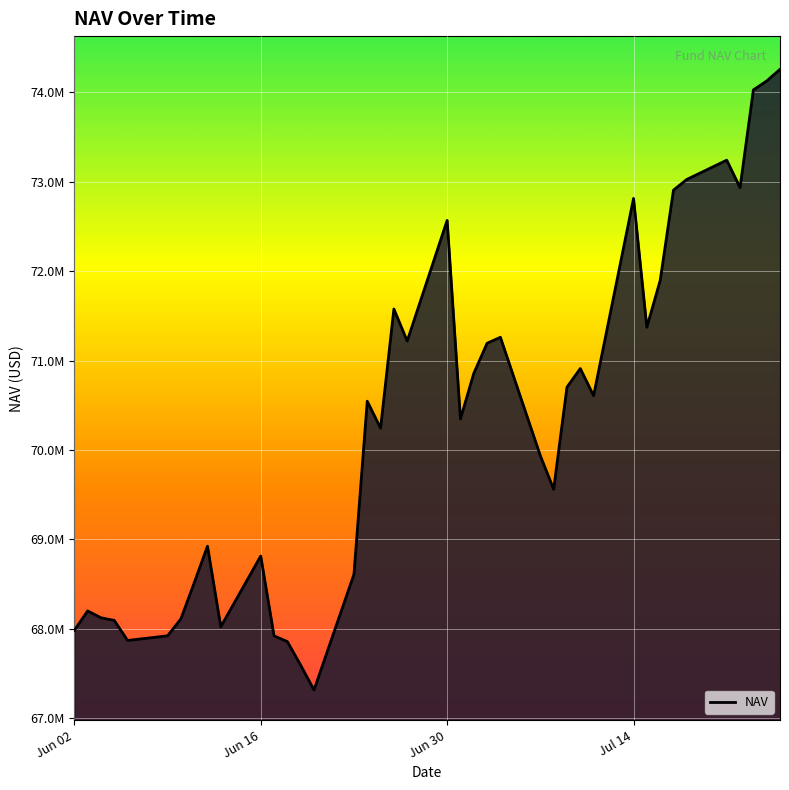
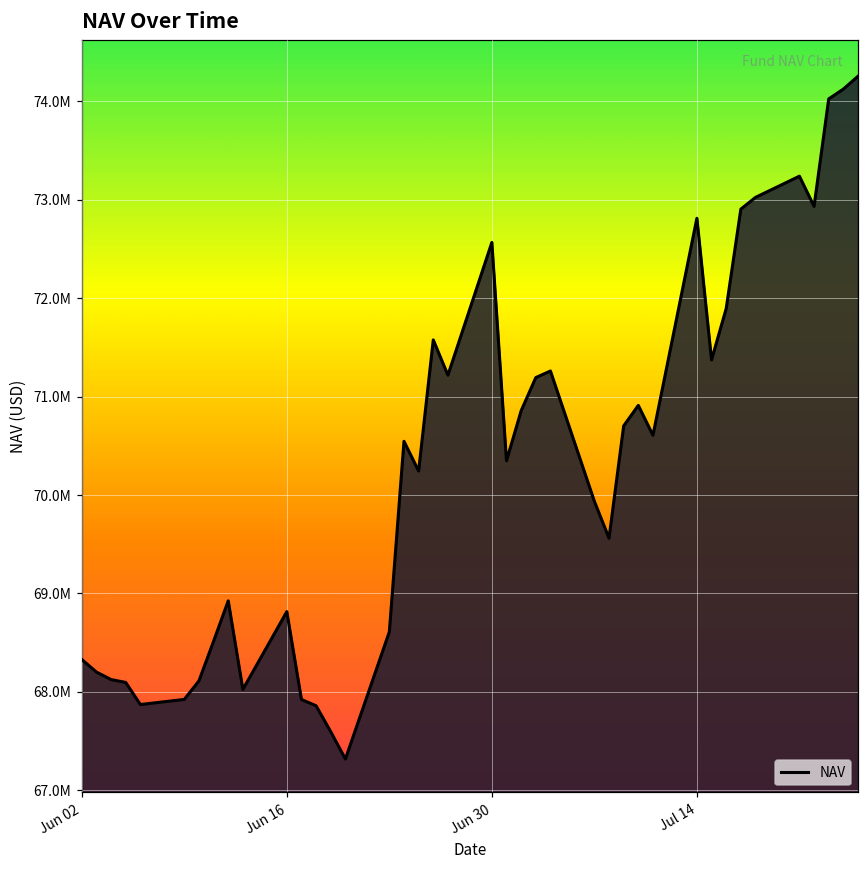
Jun 02: 68000000 -> 68300000
